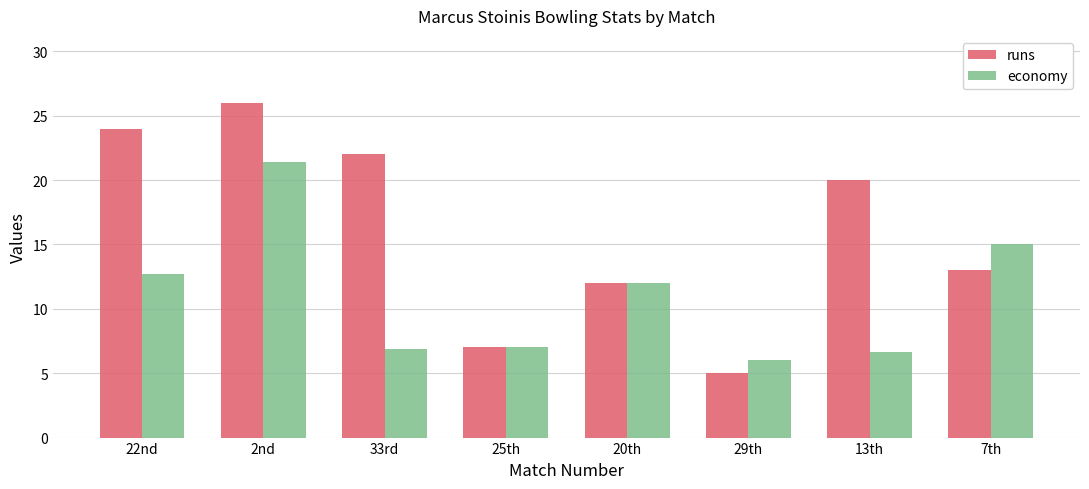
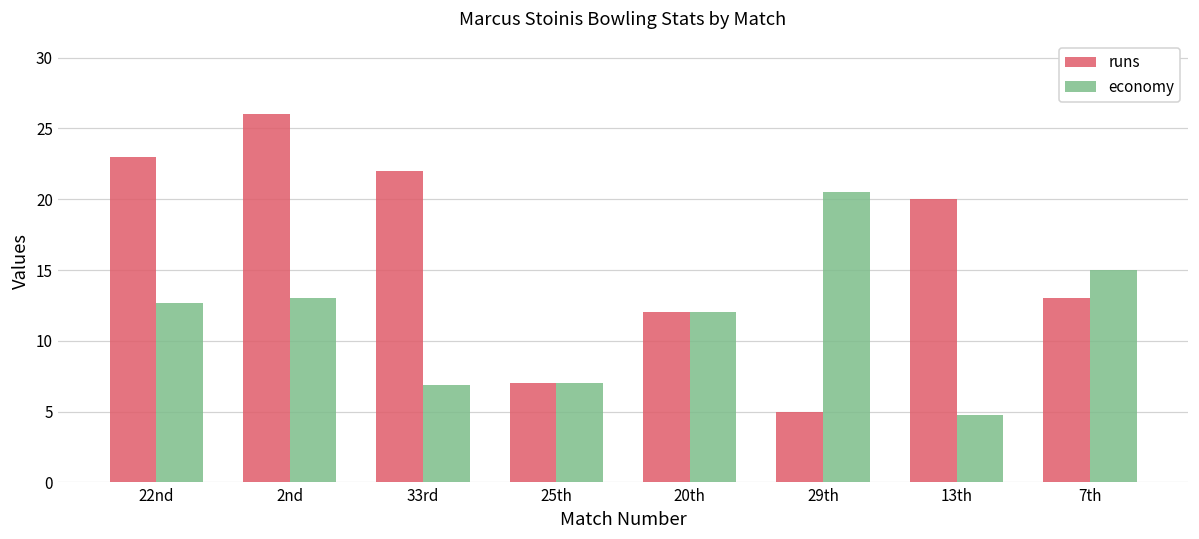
runs, 22nd: 24 -> 23
economy, 2nd: 21.4 -> 13.0
economy, 29th: 6.0 -> 20.5
economy, 13th: 6.7 -> 4.8
